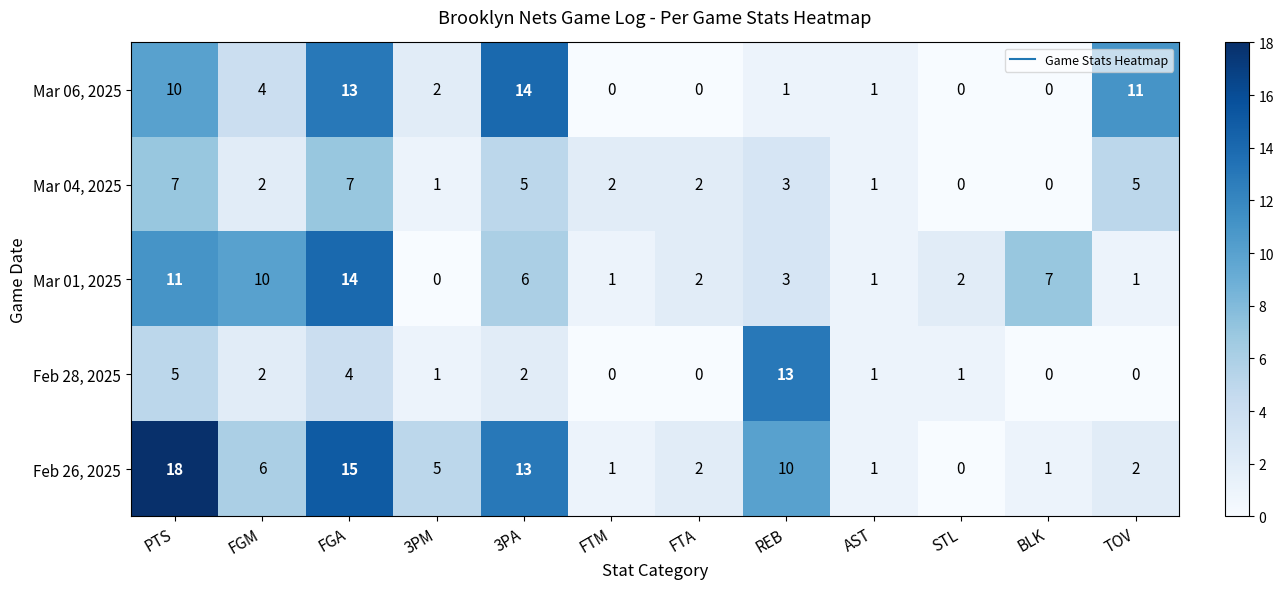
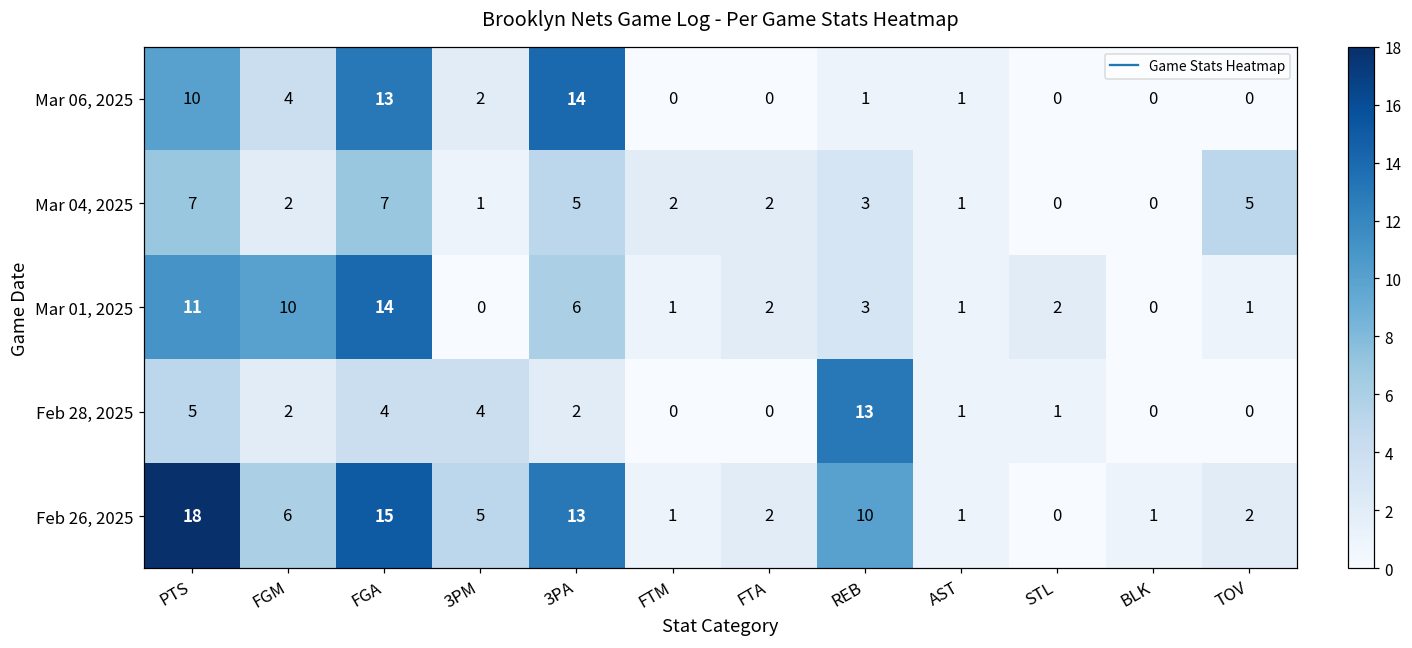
Mar 06, 2025, TOV: 11 -> 0
Mar 01, 2025, BLK: 7 -> 0
Feb 28, 2025, 3PM: 1 -> 4
